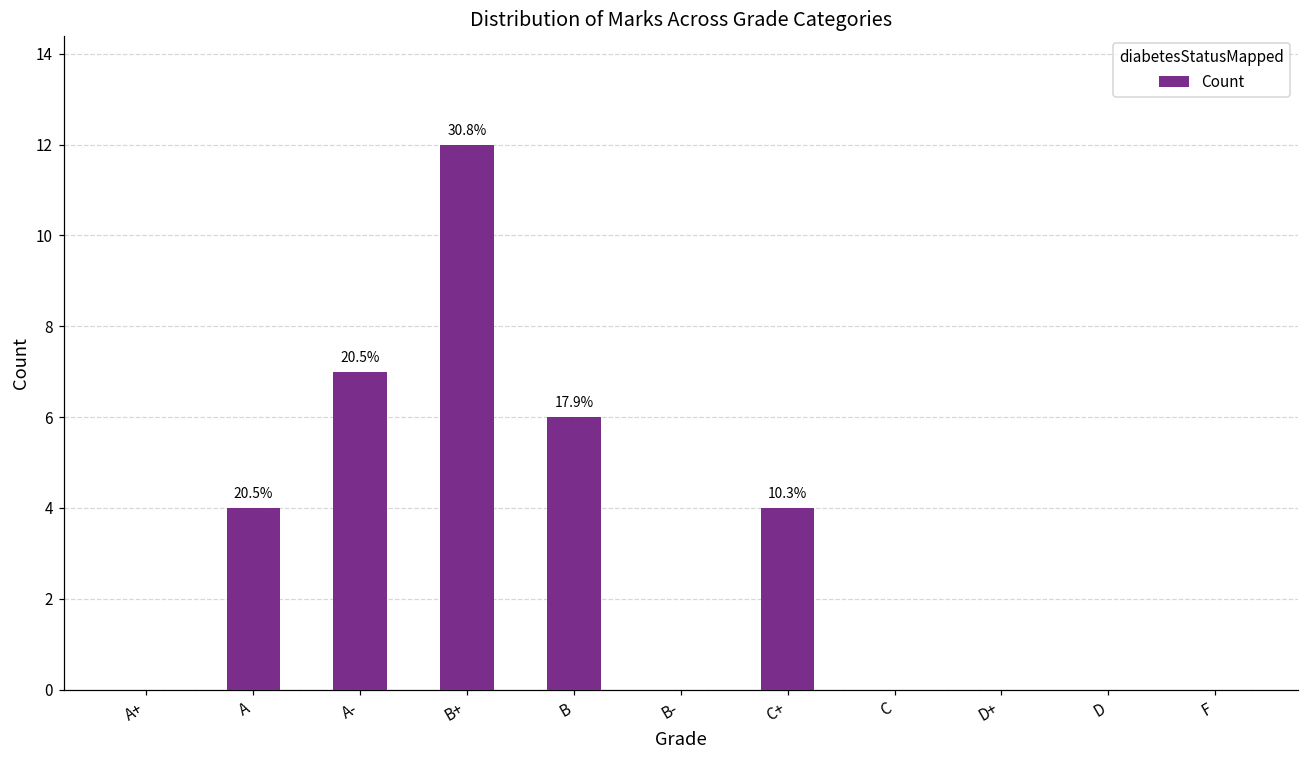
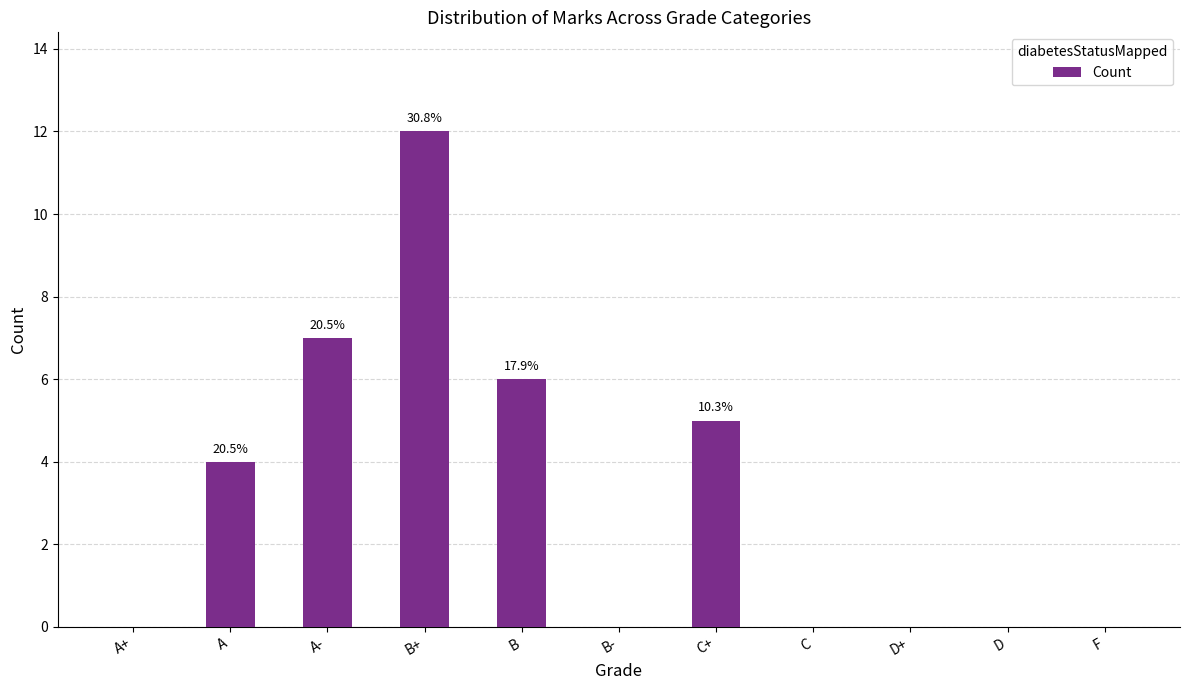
C+: 4 -> 5
